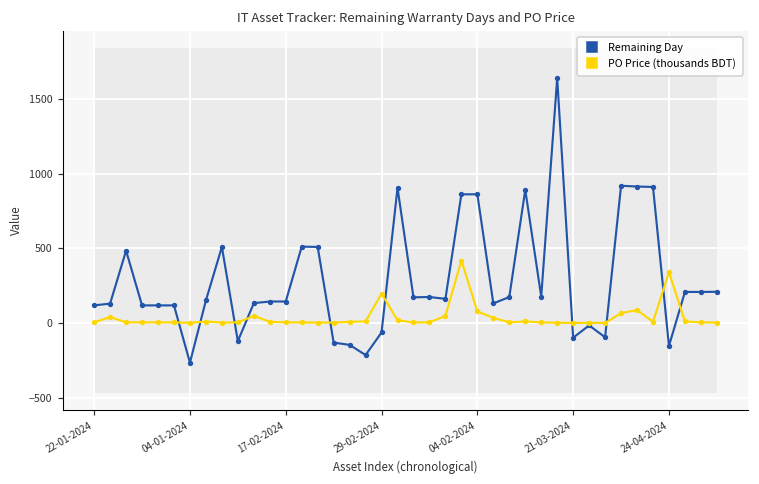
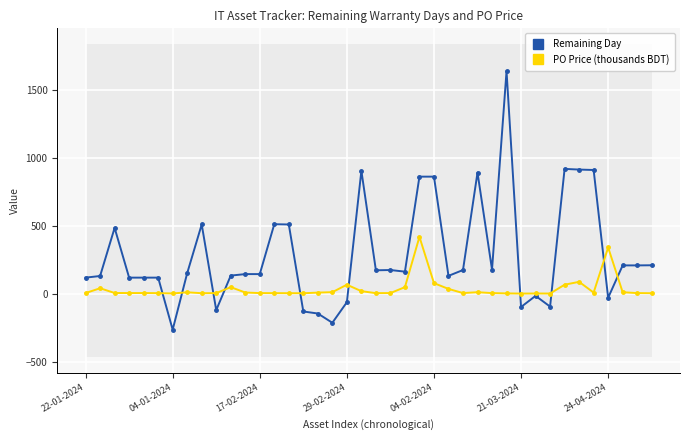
PO Price (thousands BDT), 29-02-2024: 200 -> 70
Remaining Day, 24-04-2024: -150 -> -30
